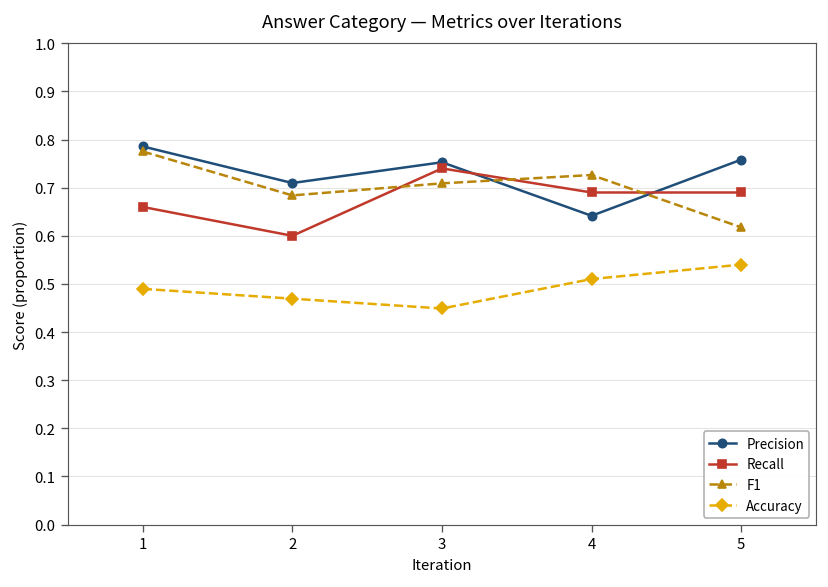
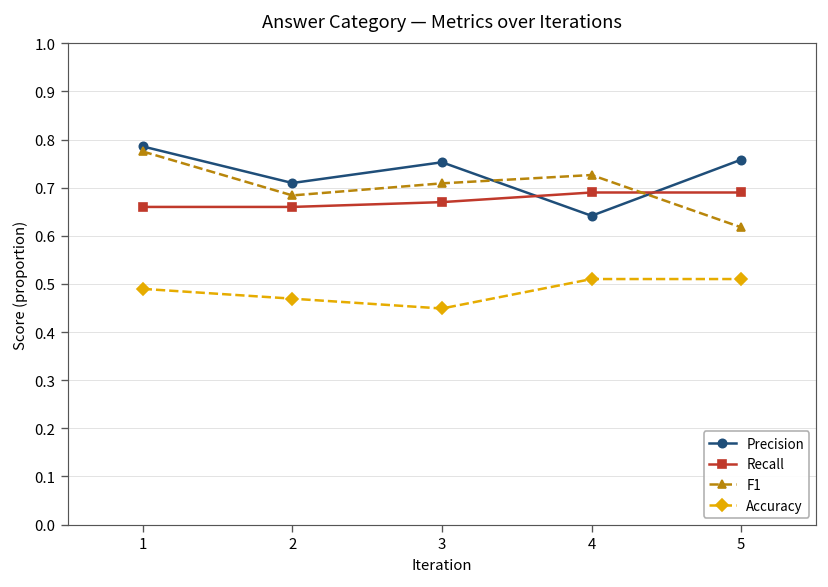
Recall, 2: 0.60 -> 0.66
Recall, 3: 0.74 -> 0.67
Accuracy, 5: 0.54 -> 0.51
